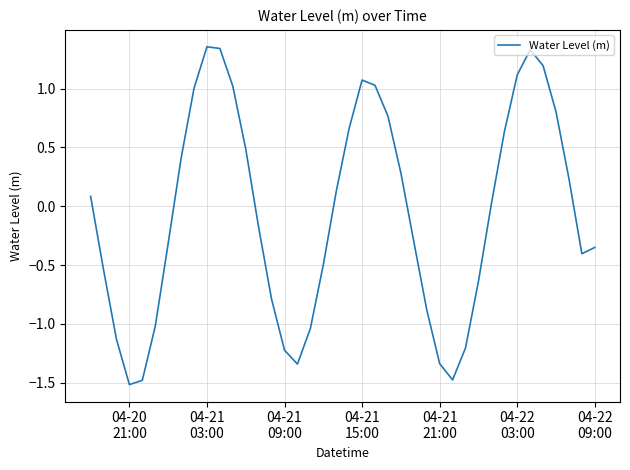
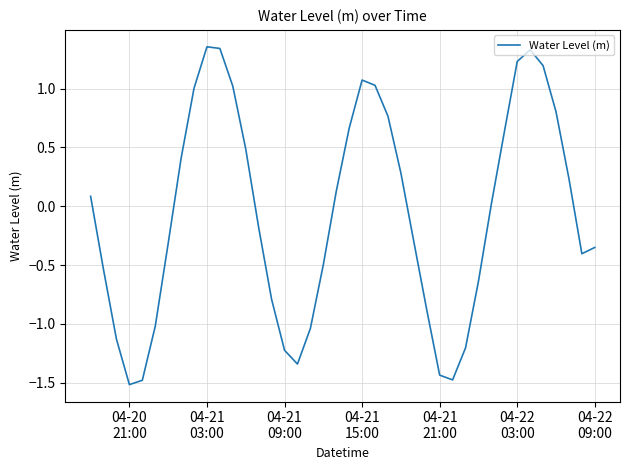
04-21 21:00: -1.34 -> -1.44
04-22 03:00: 1.12 -> 1.23
